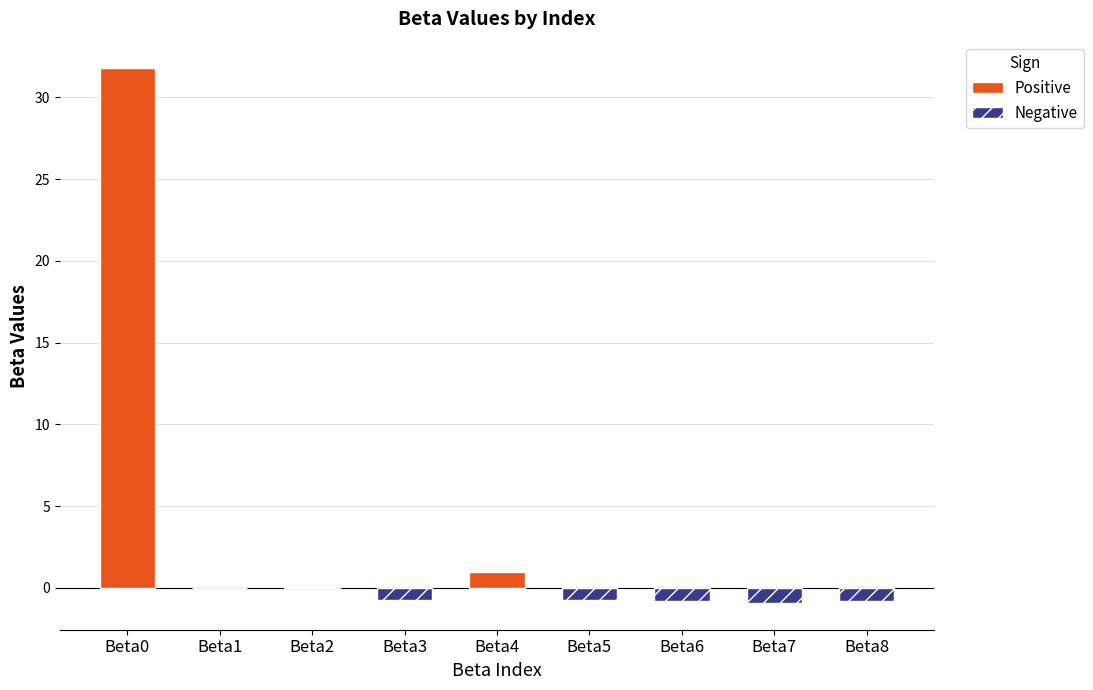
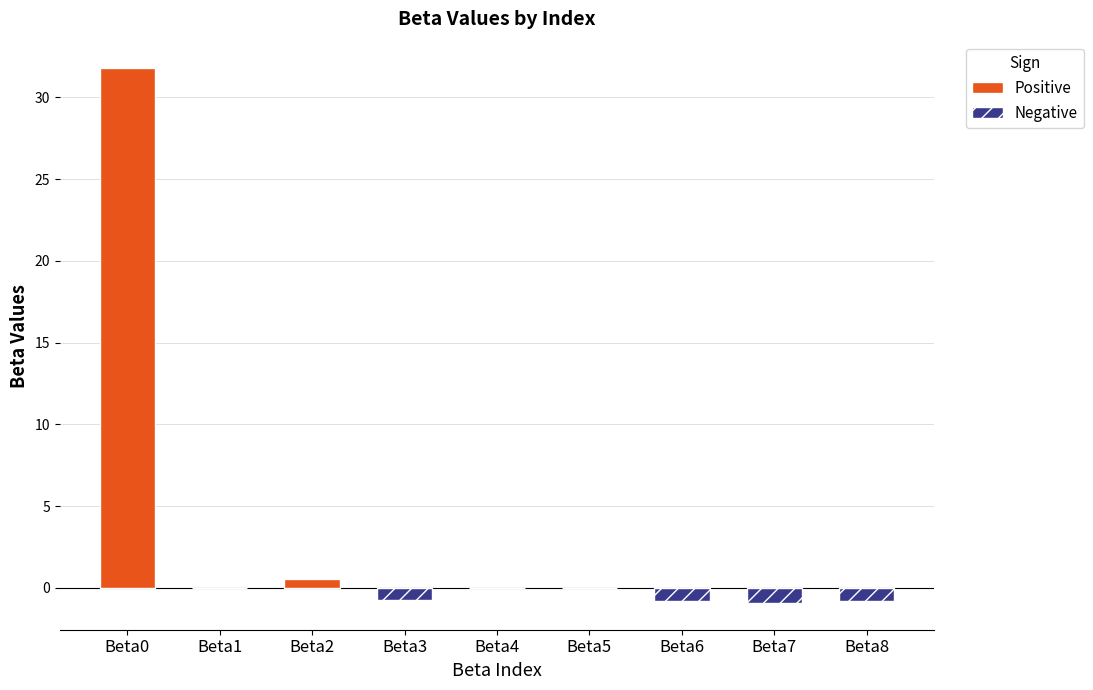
Beta2: 0.0 -> 0.5
Beta4: 1.0 -> 0.0
Beta5: -0.8 -> 0.0
